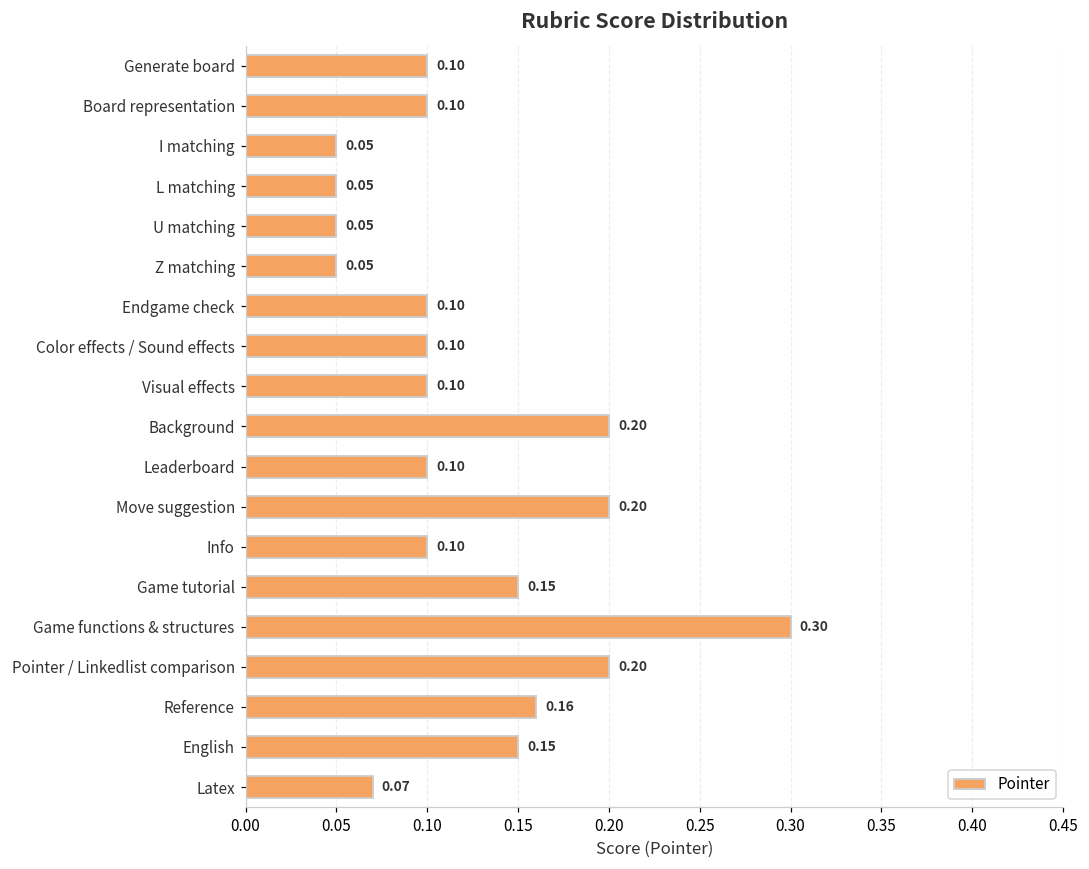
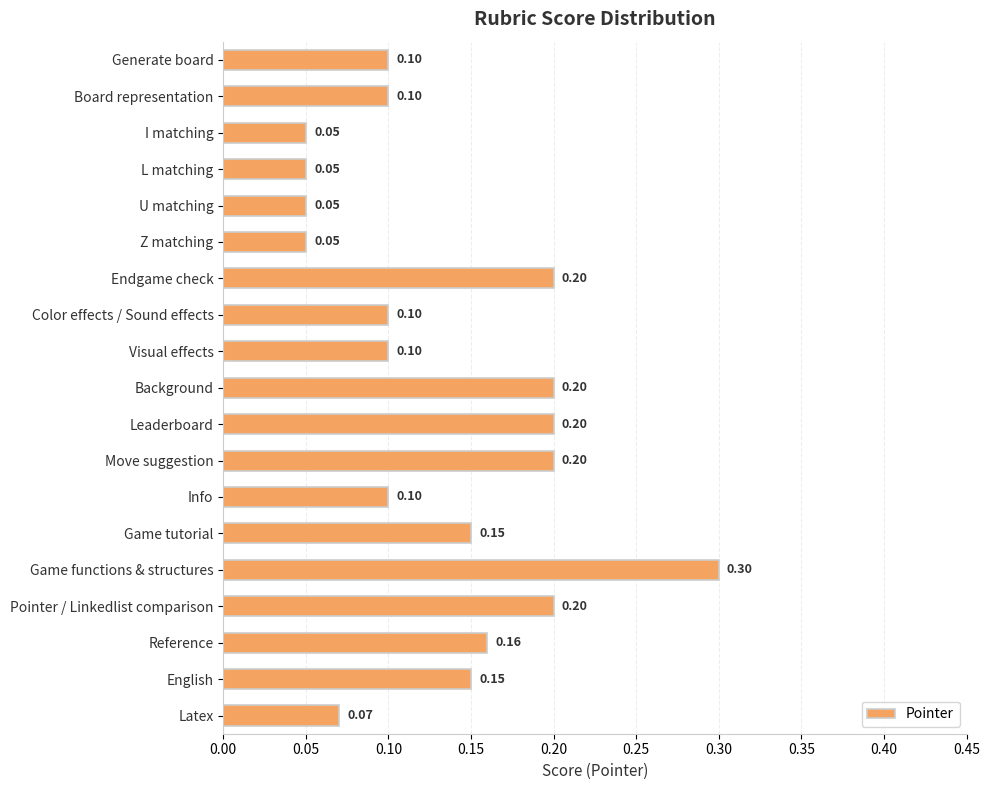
Endgame check: 0.10 -> 0.20
Leaderboard: 0.10 -> 0.20
